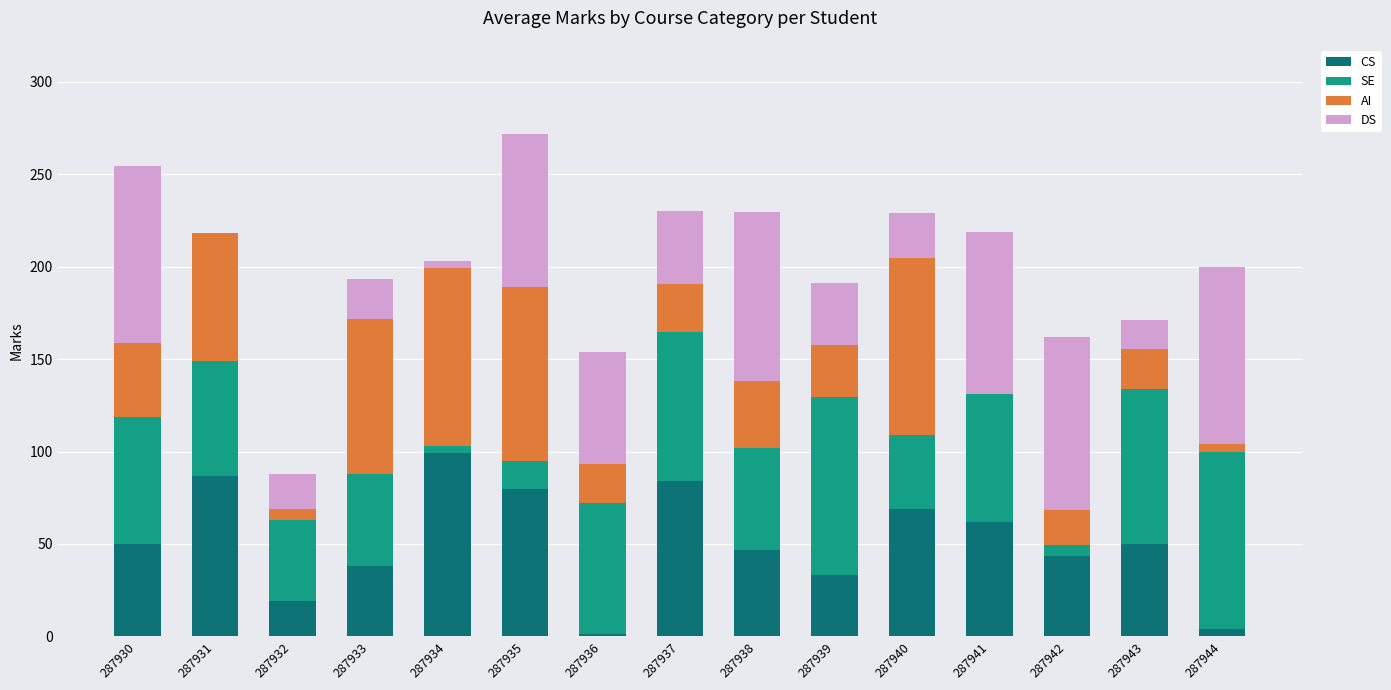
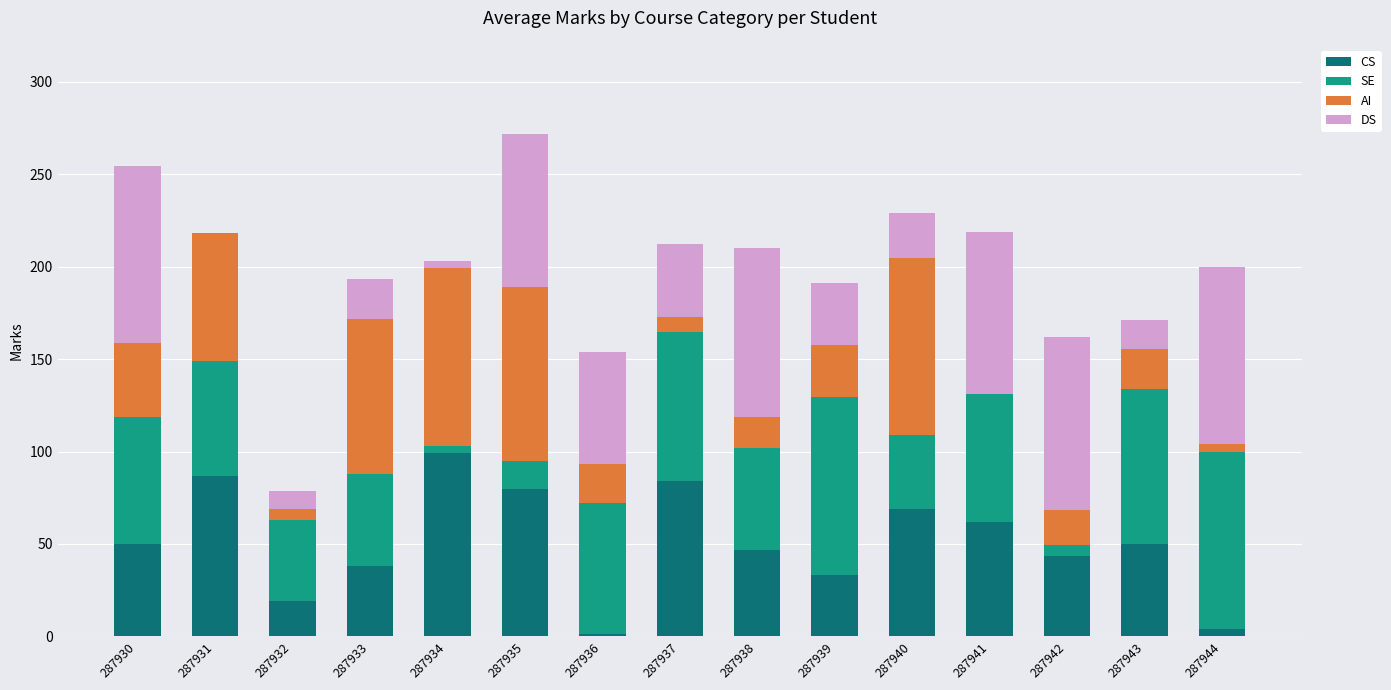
DS, 287932: 19 -> 10
AI, 287937: 26 -> 8
AI, 287938: 36 -> 17
